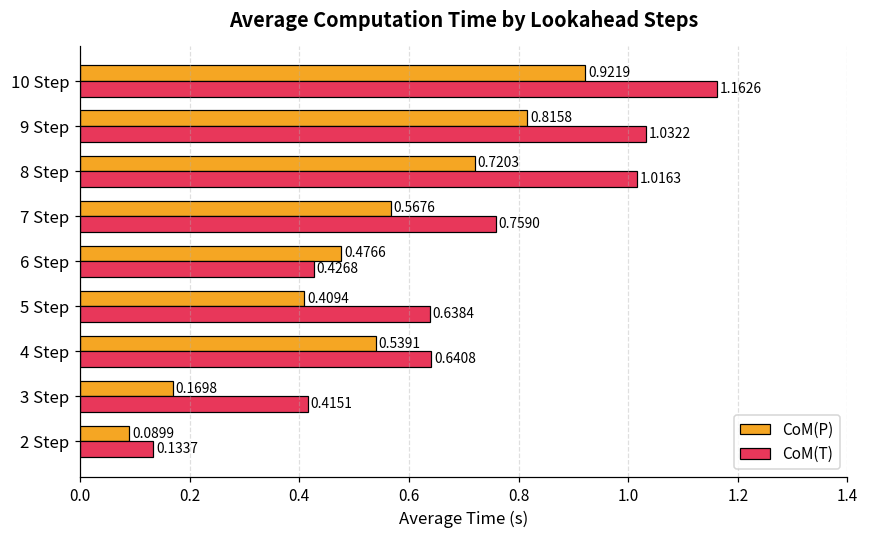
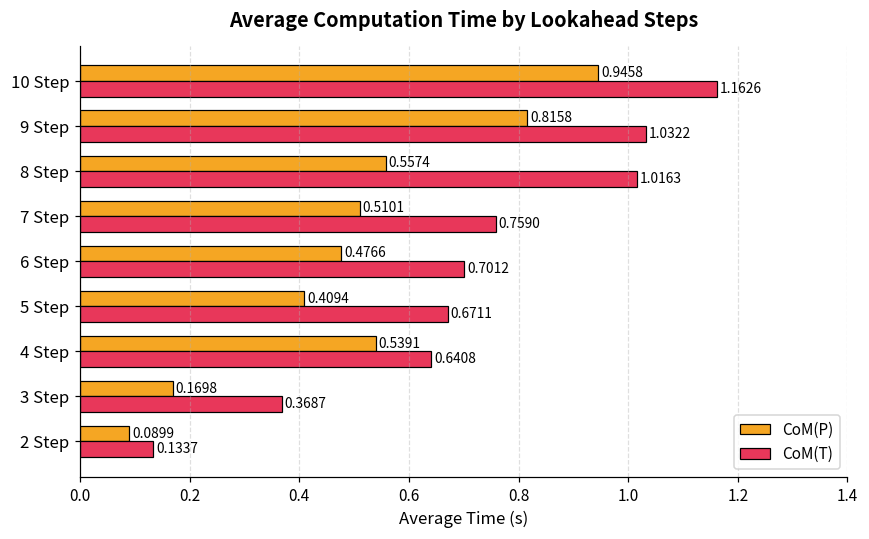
CoM(P), 10 Step: 0.9219 -> 0.9458
CoM(P), 8 Step: 0.7203 -> 0.5574
CoM(P), 7 Step: 0.5676 -> 0.5101
CoM(T), 6 Step: 0.4268 -> 0.7012
CoM(T), 5 Step: 0.6384 -> 0.6711
CoM(T), 3 Step: 0.4151 -> 0.3687
